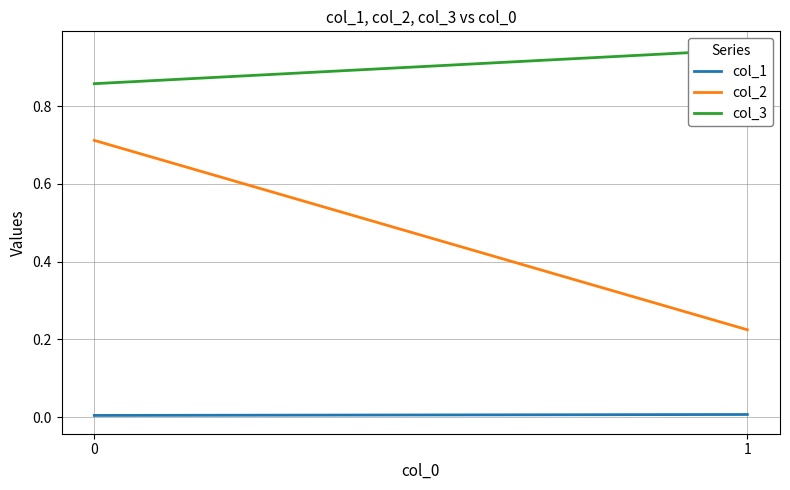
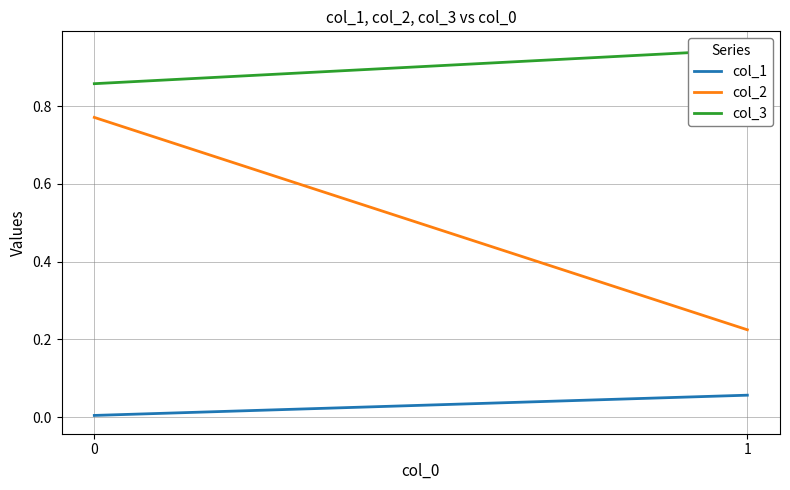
col_2, 0: 0.71 -> 0.77
col_1, 1: 0.01 -> 0.06
